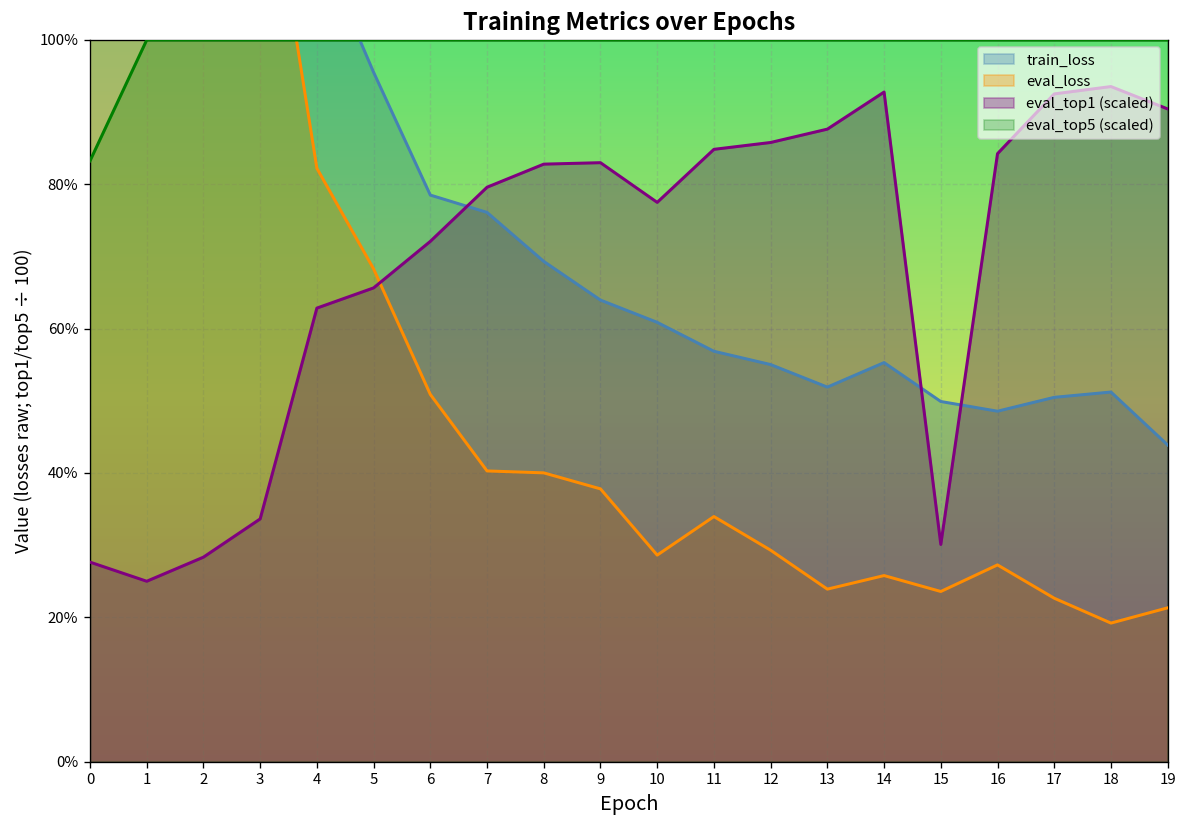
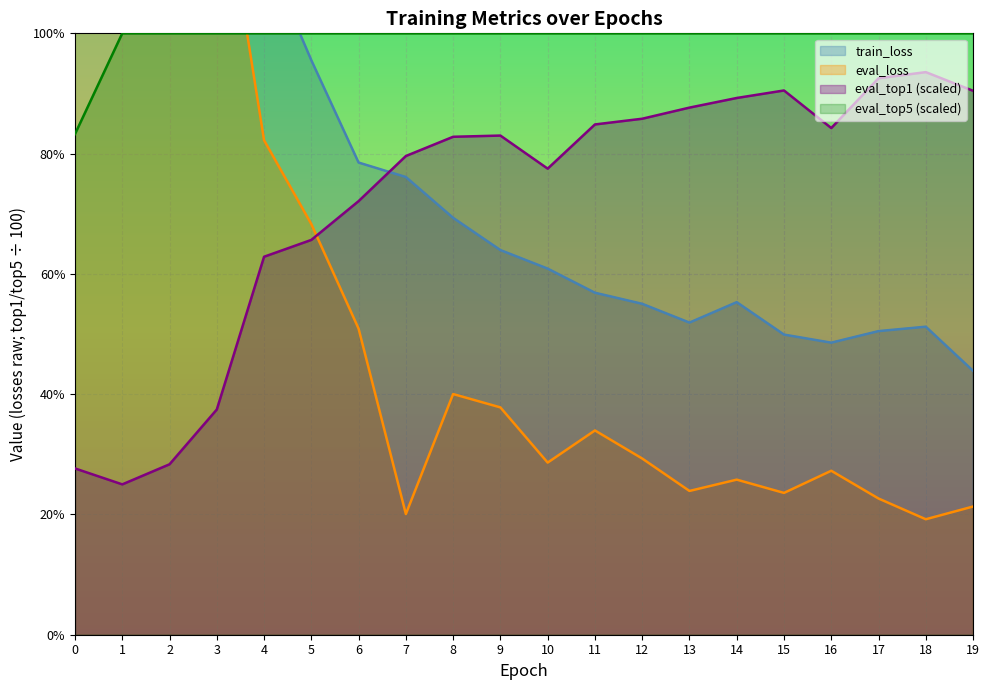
eval_top1 (scaled), 3: 34% -> 37%
eval_loss, 7: 40% -> 20%
eval_top1 (scaled), 14: 93% -> 89%
eval_top1 (scaled), 15: 30% -> 91%
